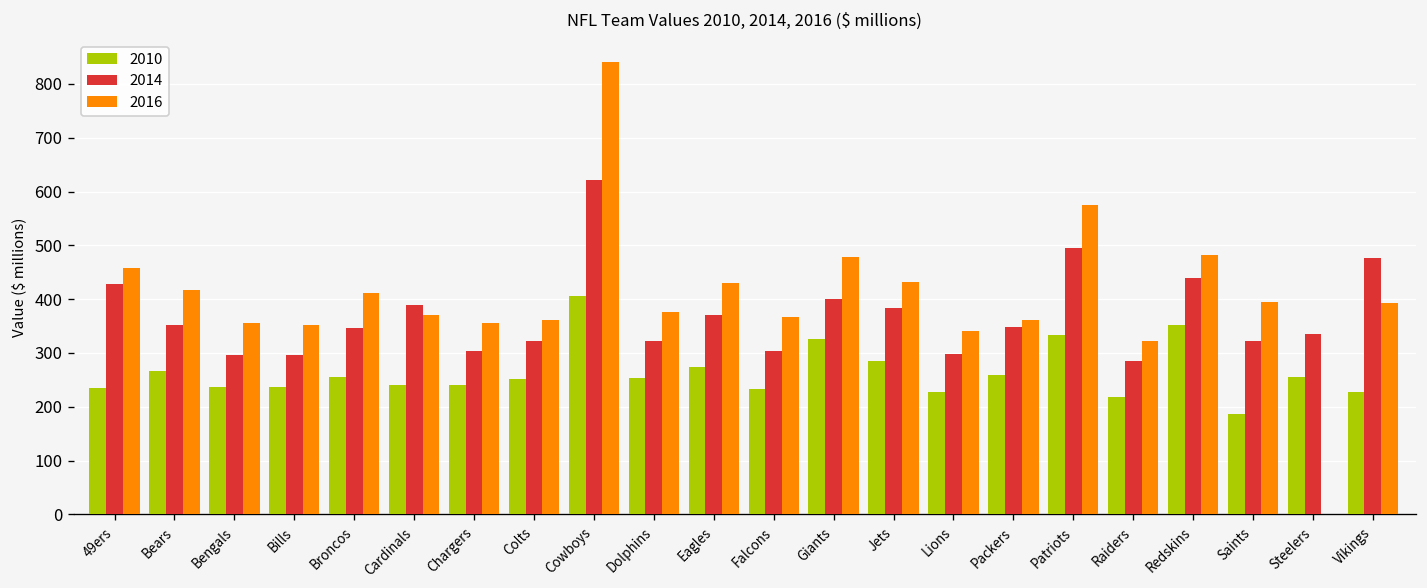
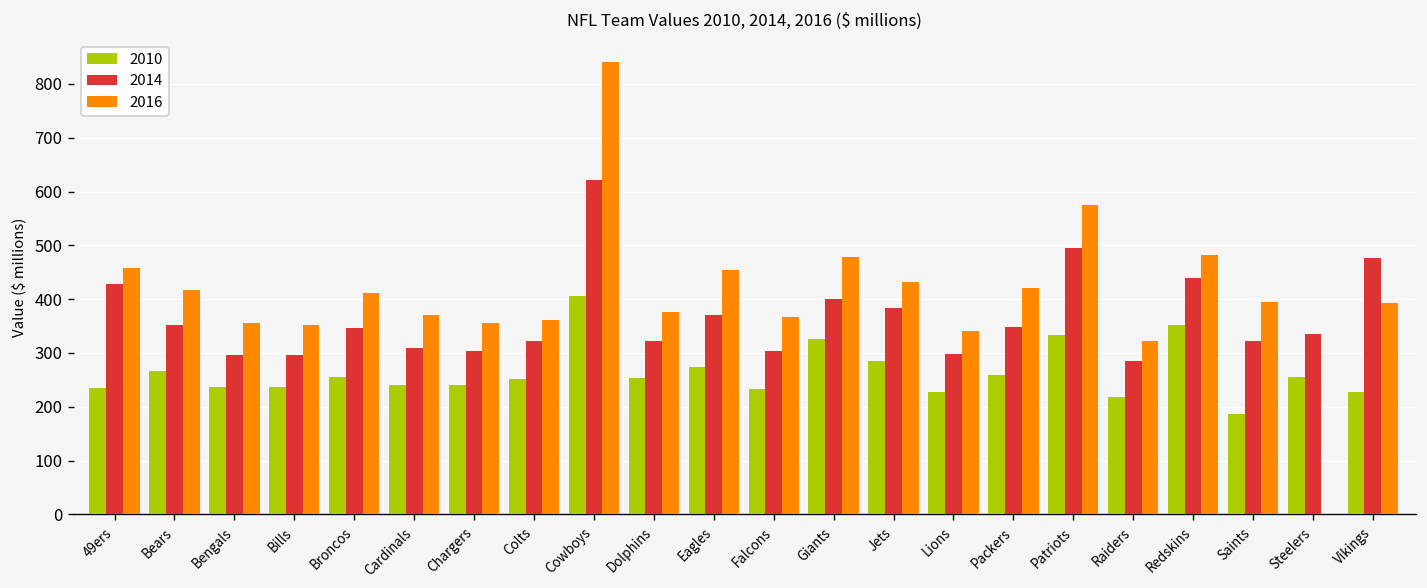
2014, Cardinals: 390 -> 310
2016, Eagles: 430 -> 450
2016, Packers: 360 -> 420
